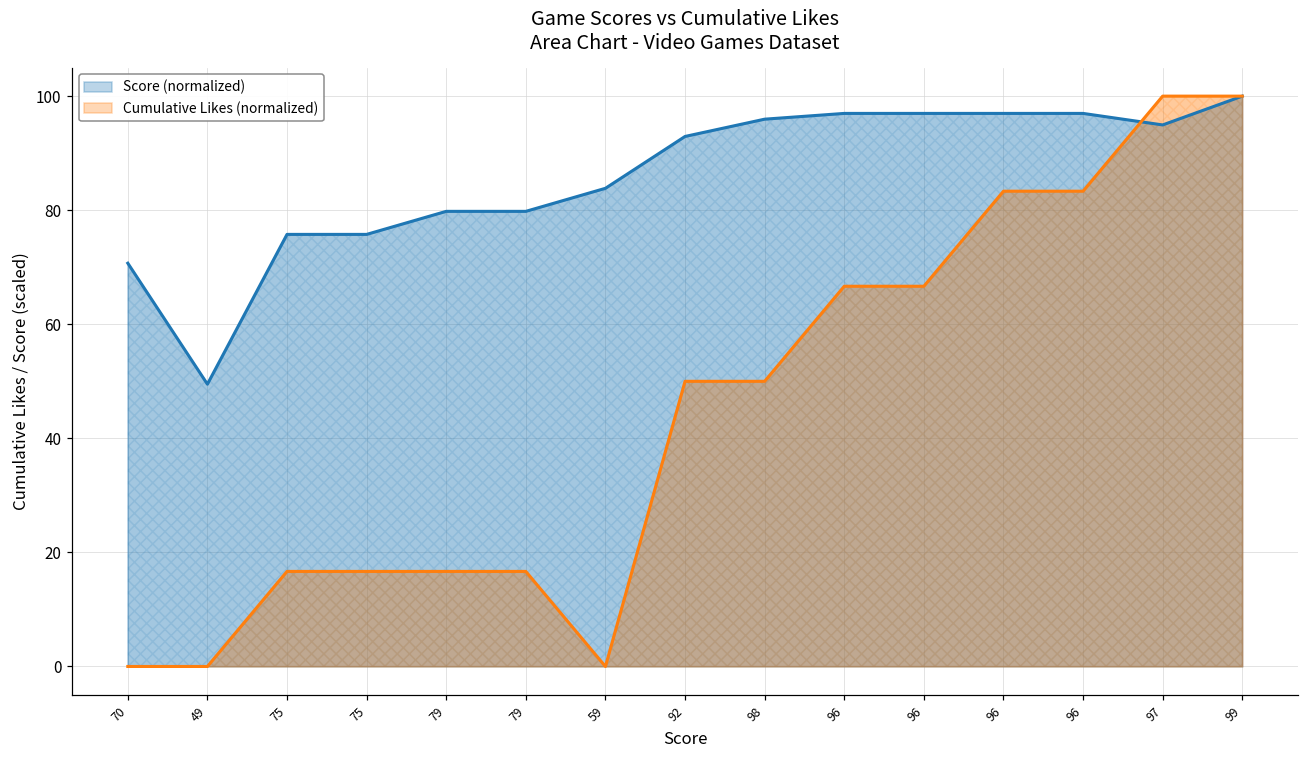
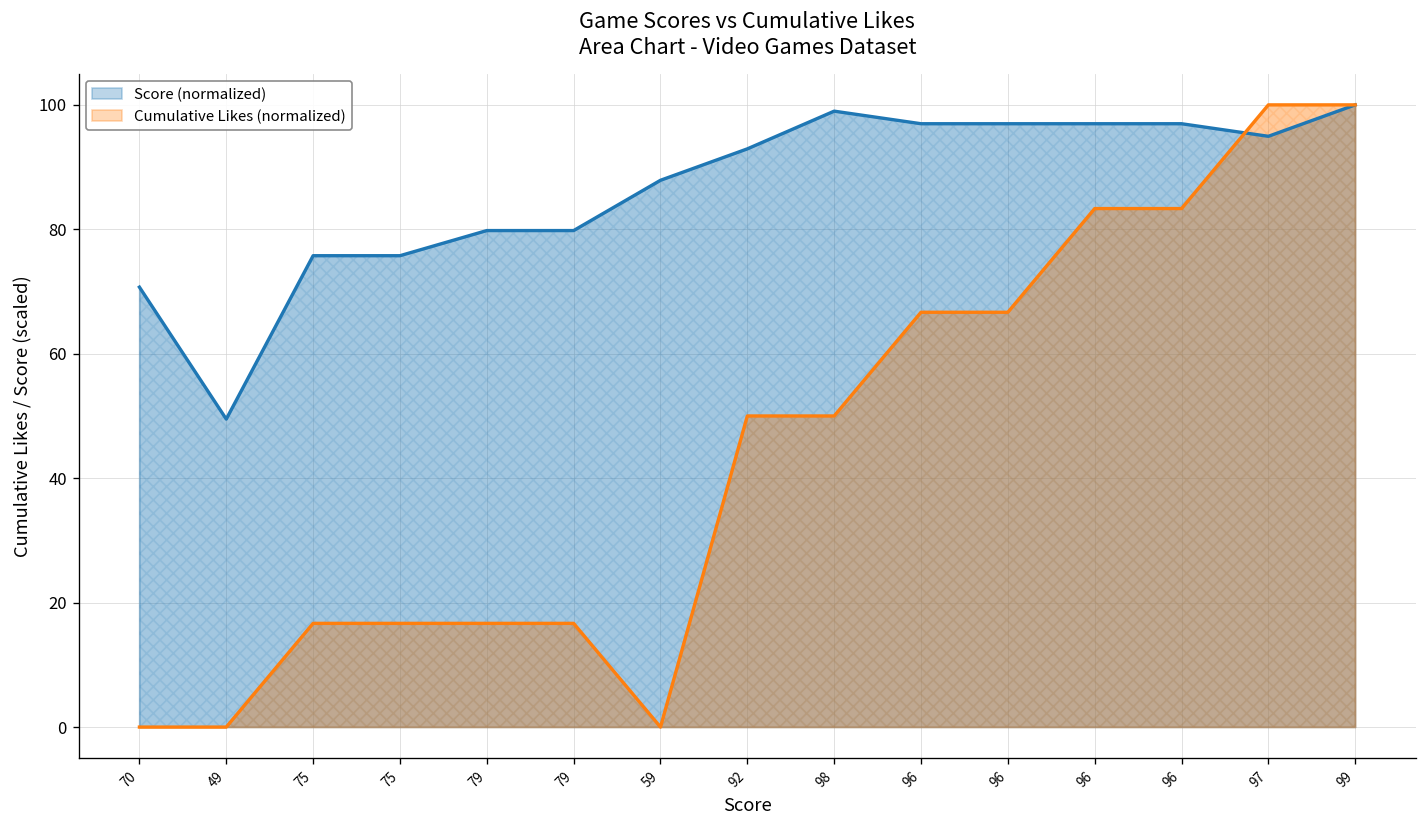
Score (normalized), 59: 84 -> 88
Score (normalized), 98: 96 -> 99
